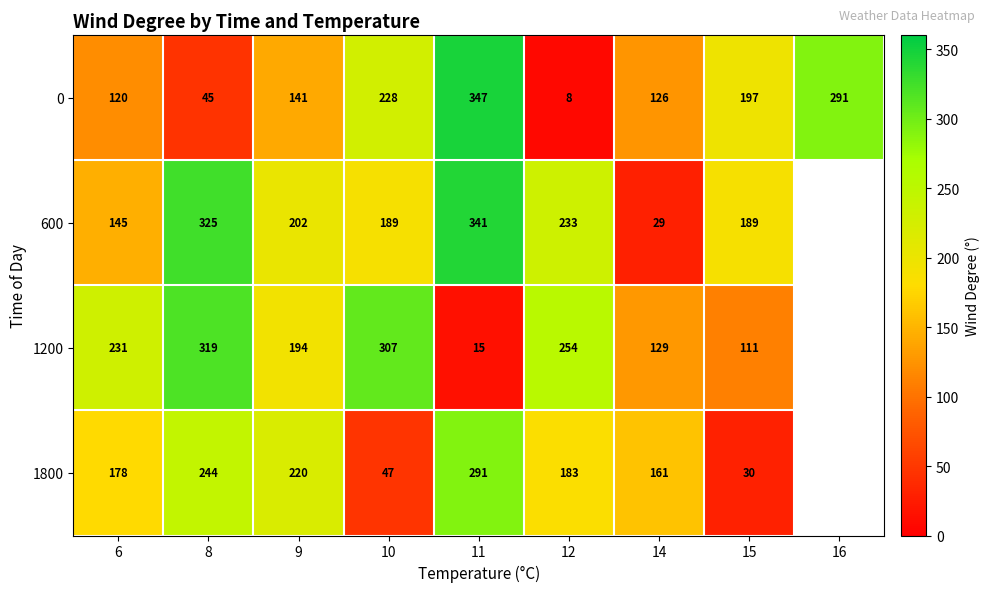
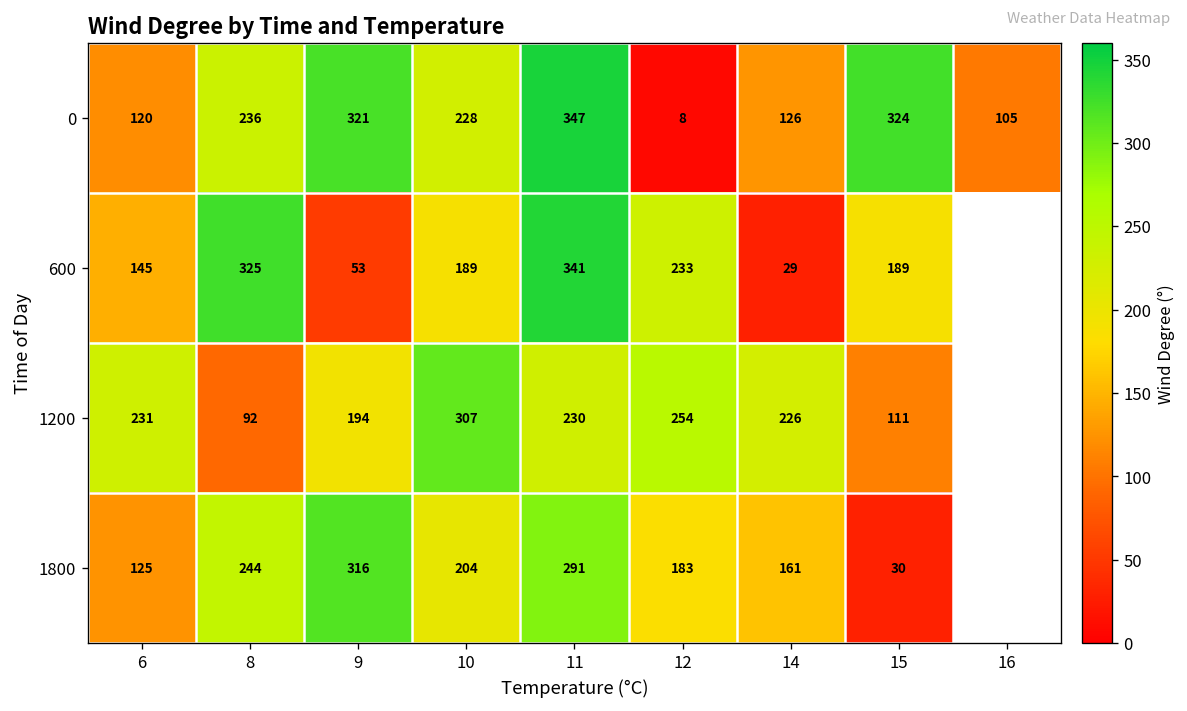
0, 8: 45 -> 236
0, 9: 141 -> 321
0, 15: 197 -> 324
0, 16: 291 -> 105
600, 9: 202 -> 53
1200, 8: 319 -> 92
1200, 11: 15 -> 230
1200, 14: 129 -> 226
1800, 6: 178 -> 125
1800, 9: 220 -> 316
1800, 10: 47 -> 204
